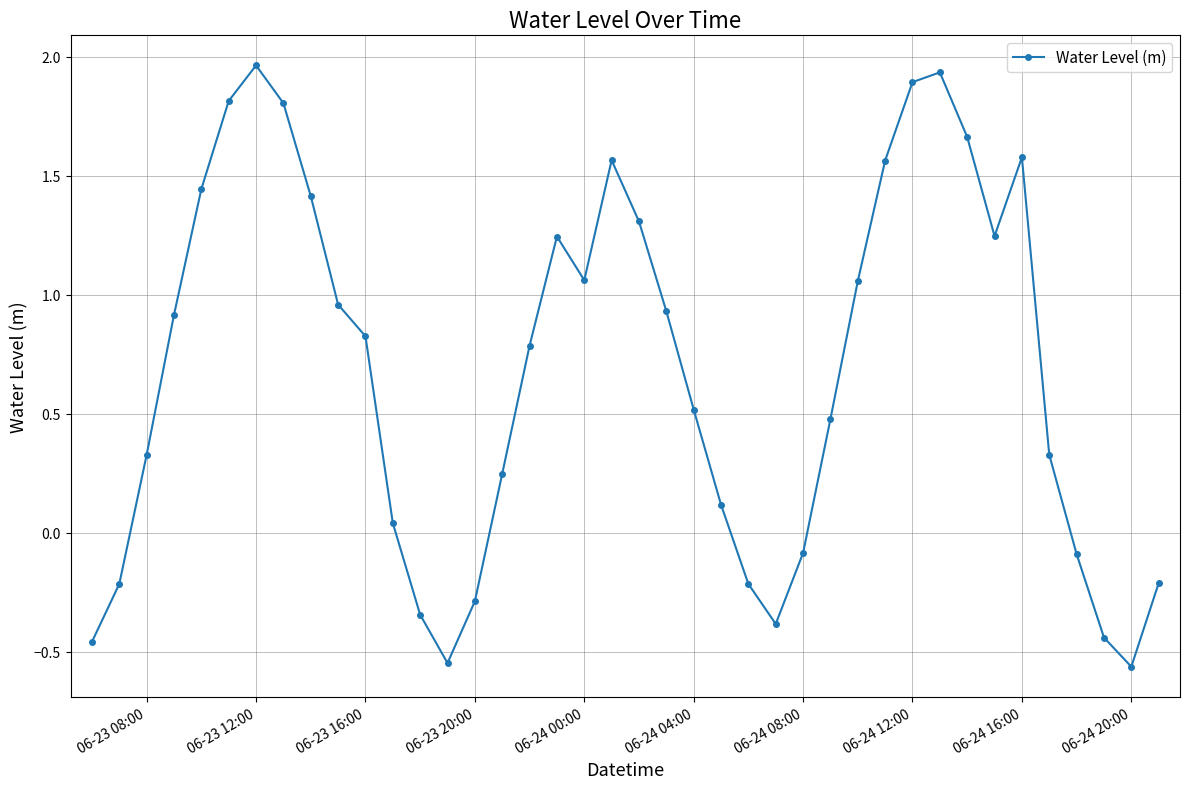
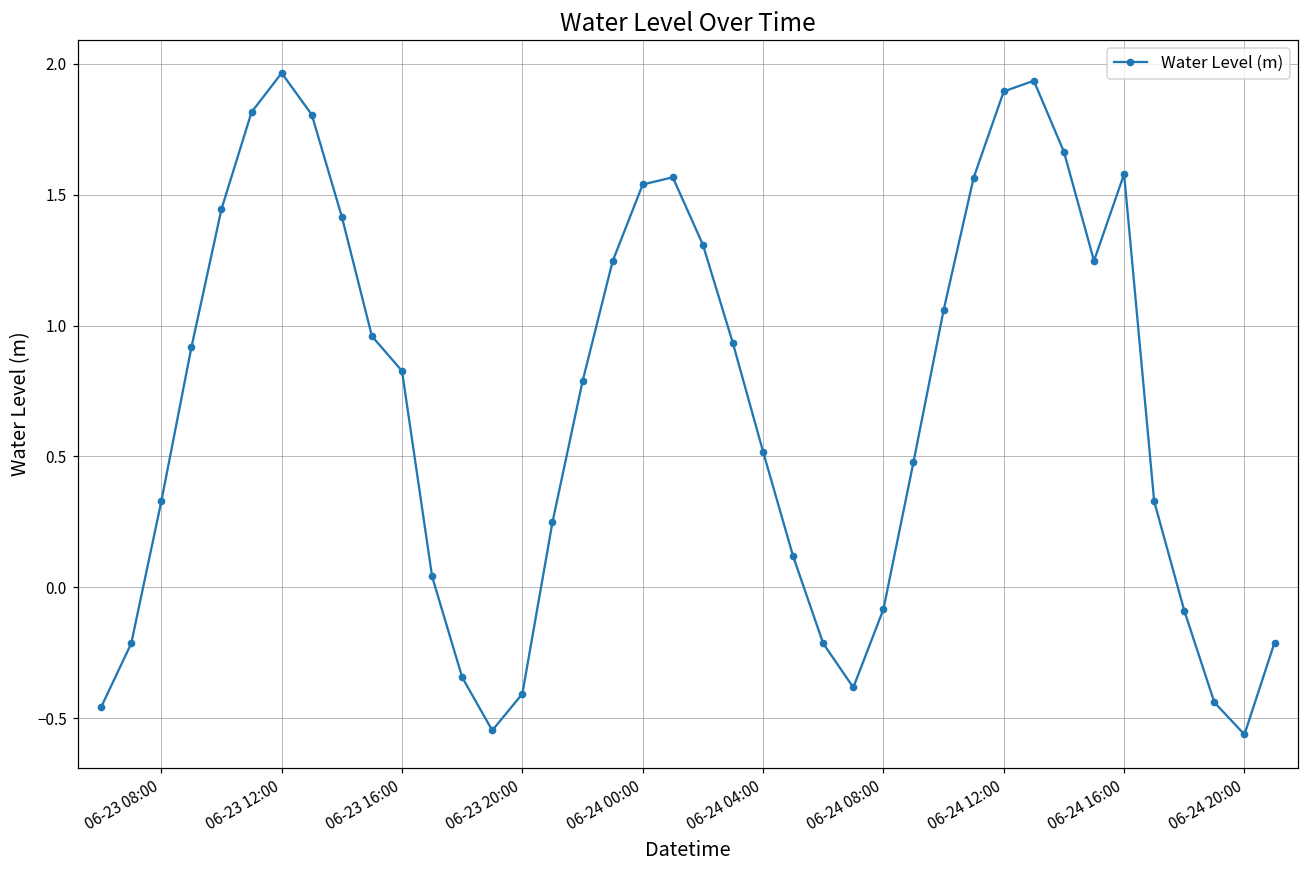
06-23 20:00: -0.29 -> -0.41
06-24 00:00: 1.06 -> 1.54
